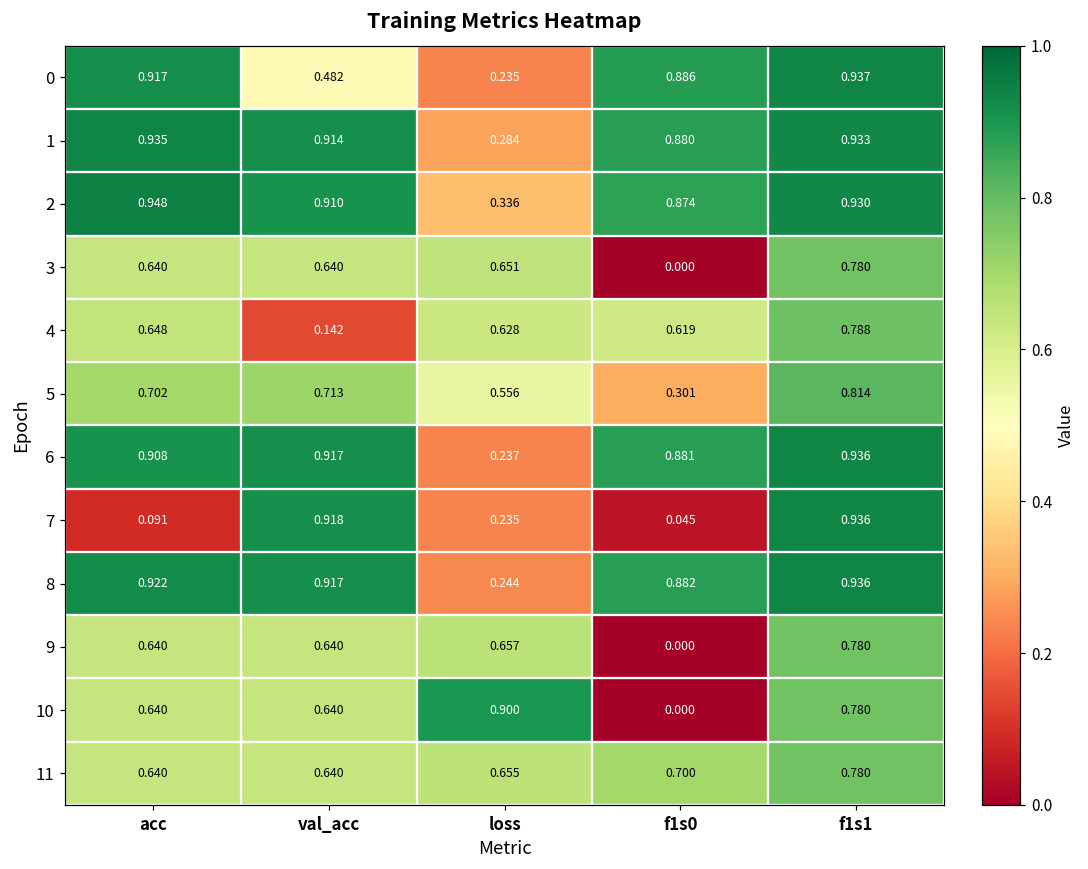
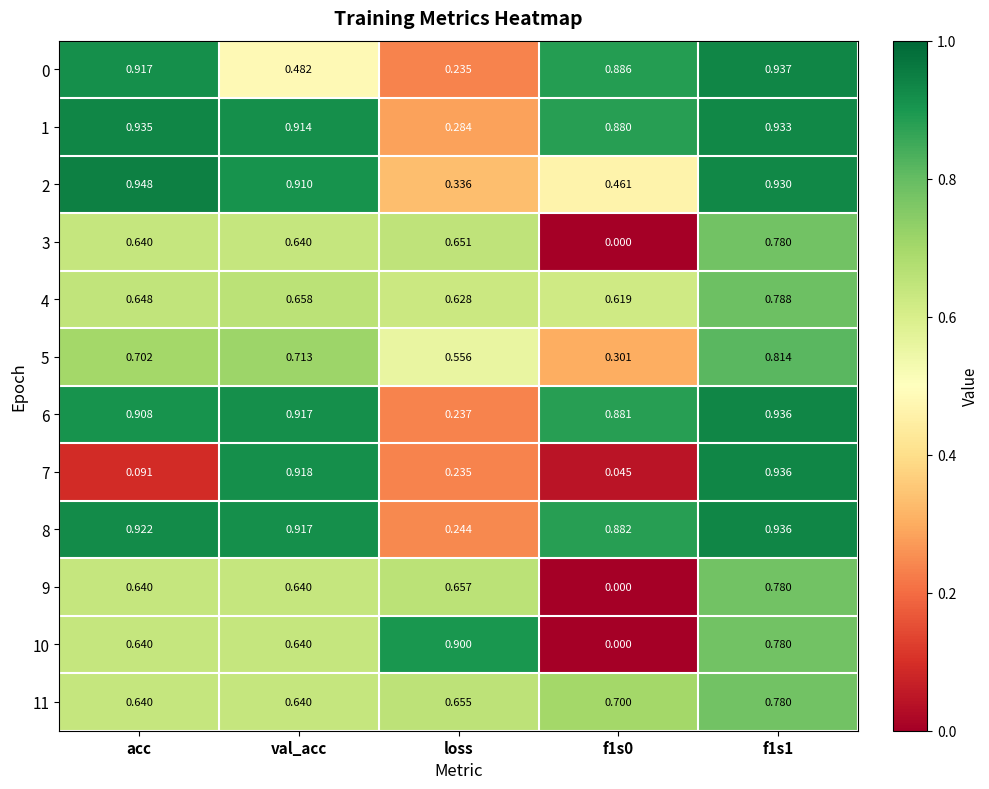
2, f1s0: 0.874 -> 0.461
4, val_acc: 0.142 -> 0.658
